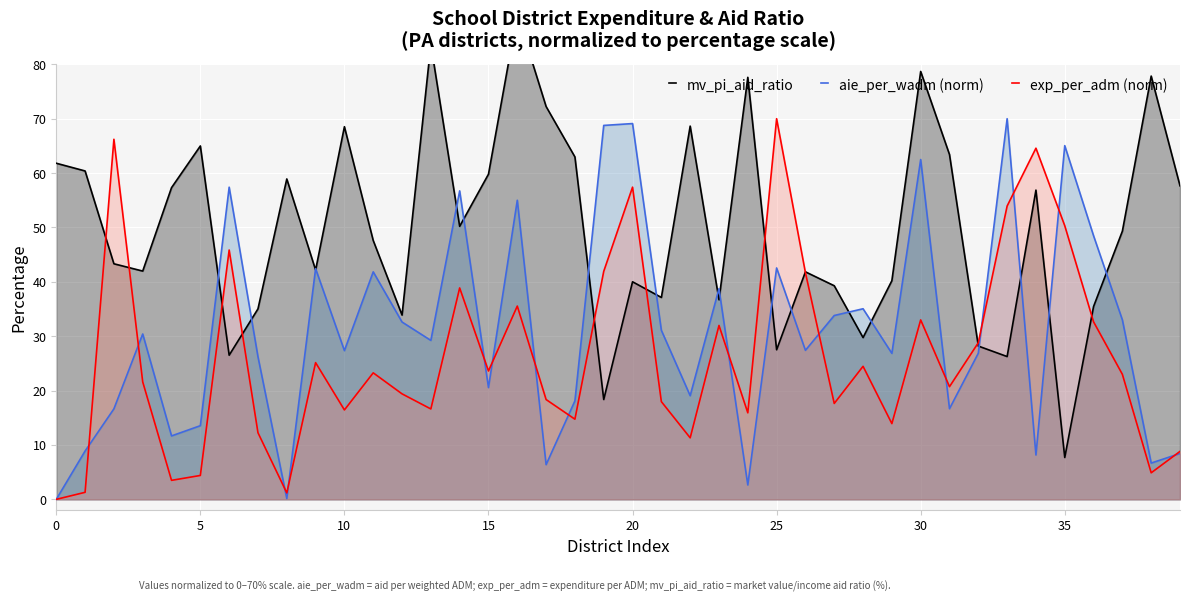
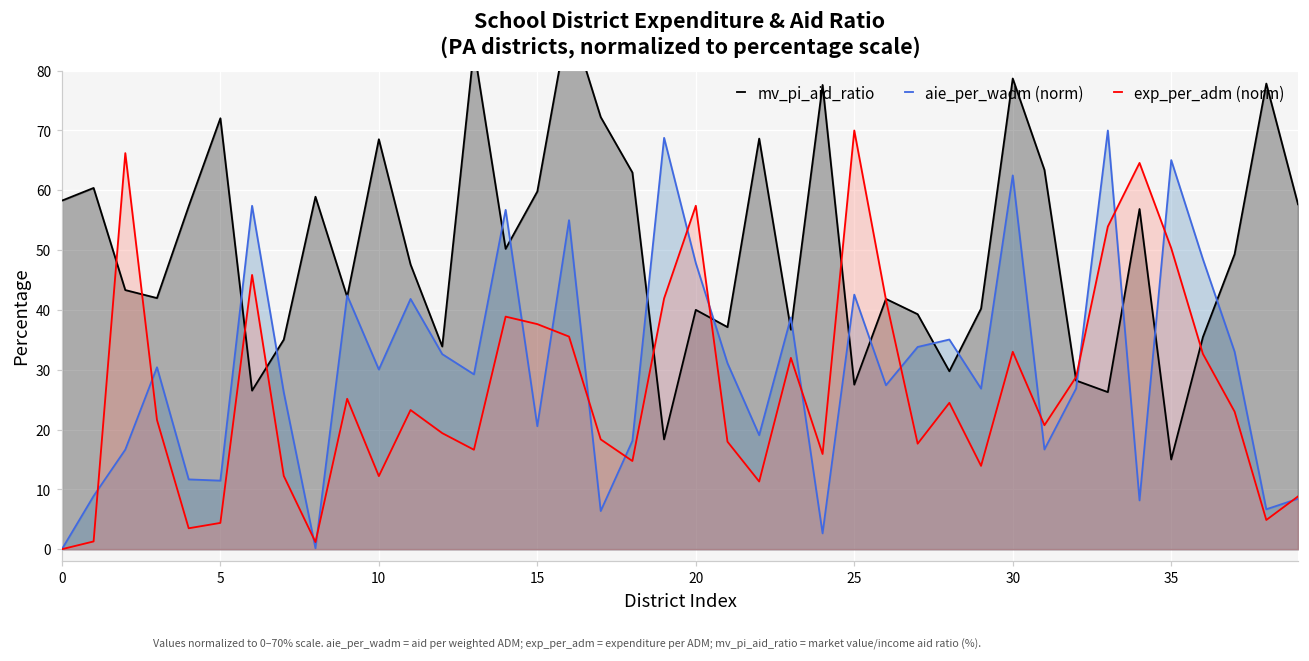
mv_pi_aid_ratio, 0: 62 -> 58
mv_pi_aid_ratio, 5: 65 -> 72
aie_per_wadm (norm), 5: 14 -> 11
aie_per_wadm (norm), 10: 27 -> 30
exp_per_adm (norm), 10: 16 -> 12
exp_per_adm (norm), 15: 24 -> 38
aie_per_wadm (norm), 20: 69 -> 48
mv_pi_aid_ratio, 35: 8 -> 15
